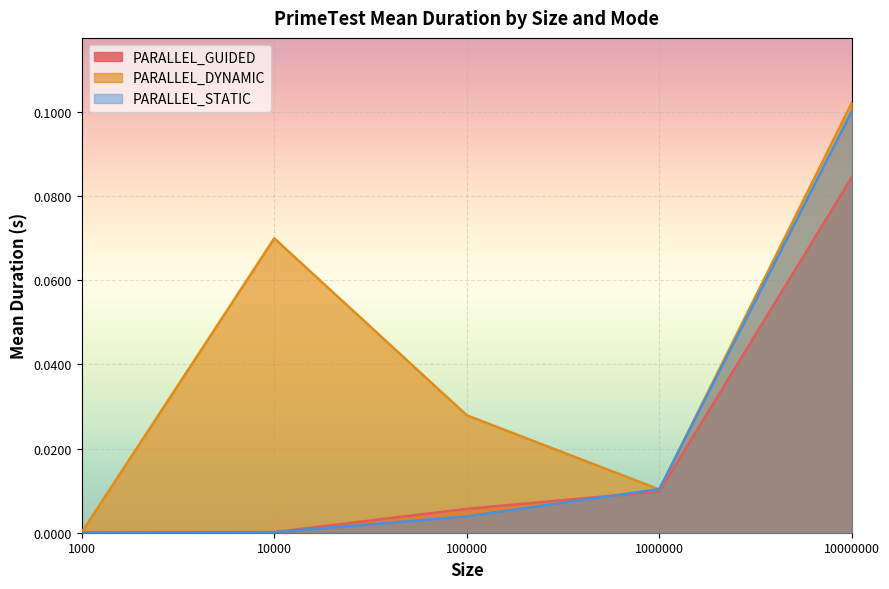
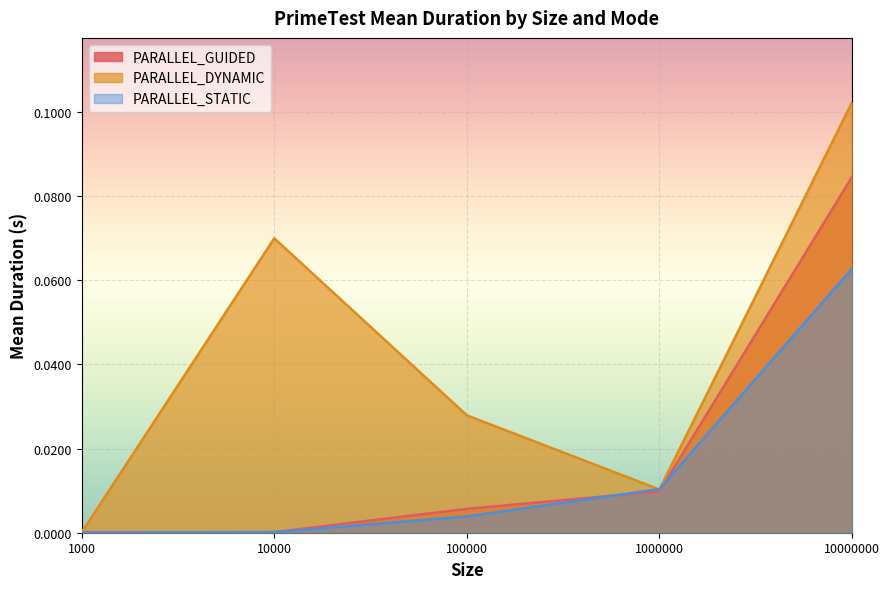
PARALLEL_STATIC, 10000000: 0.100 -> 0.063
